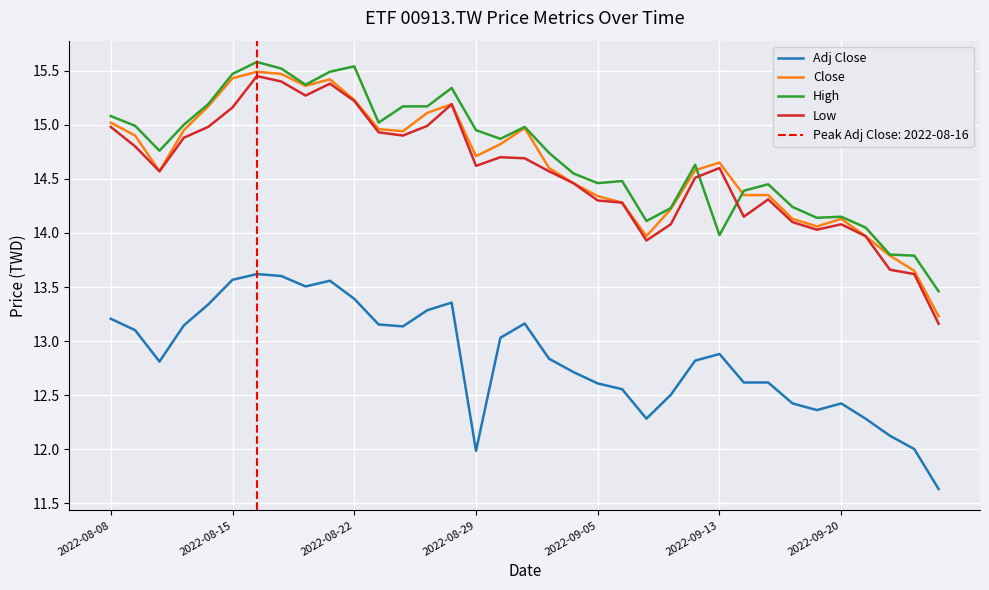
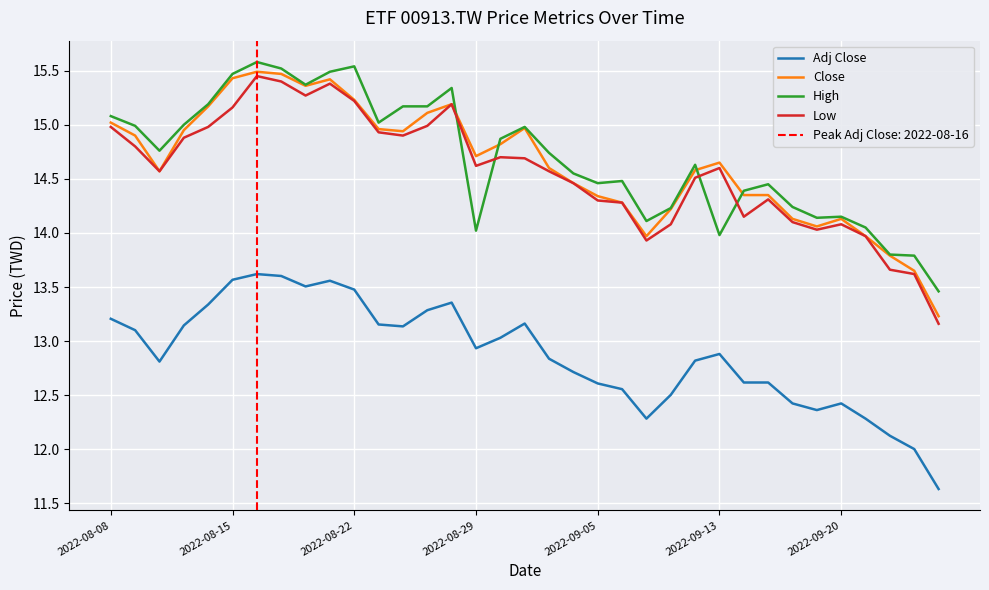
Adj Close, 2022-08-22: 13.39 -> 13.48
Adj Close, 2022-08-29: 11.99 -> 12.93
High, 2022-08-29: 14.95 -> 14.02
